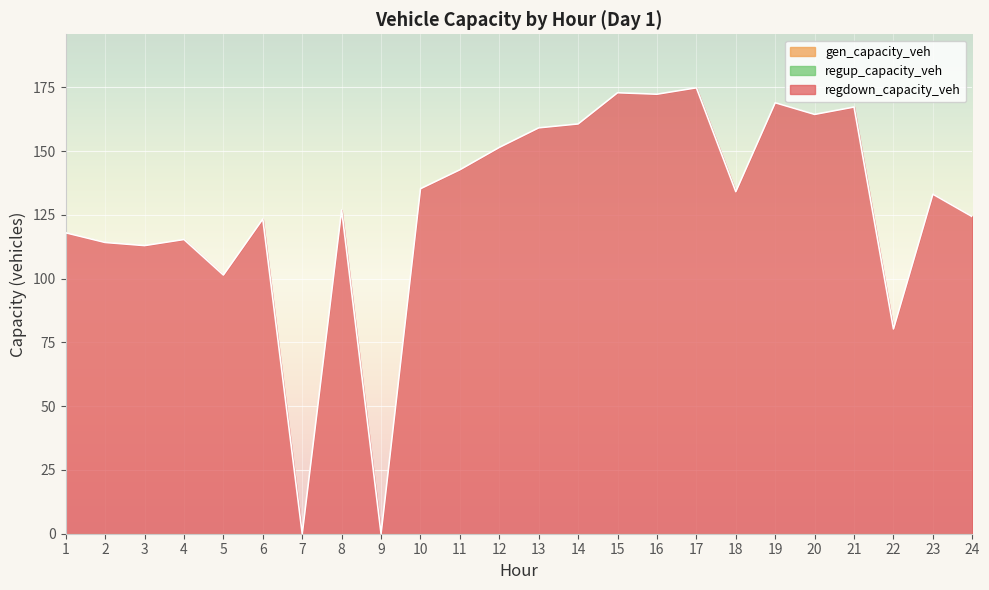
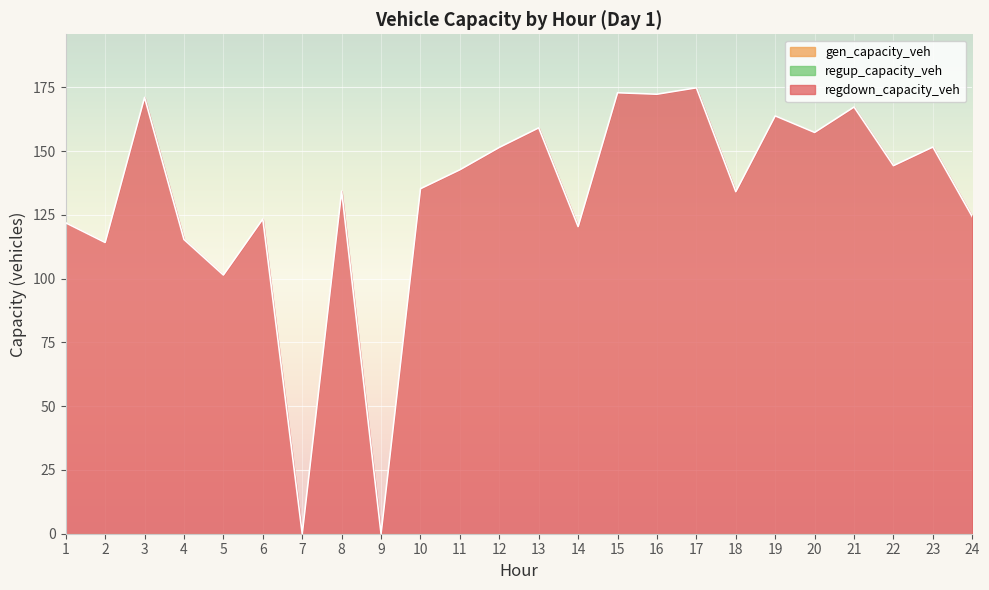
regdown_capacity_veh, 1: 118 -> 122
regdown_capacity_veh, 3: 113 -> 171
regdown_capacity_veh, 8: 127 -> 134
regdown_capacity_veh, 14: 161 -> 120
regdown_capacity_veh, 19: 169 -> 164
regdown_capacity_veh, 20: 164 -> 157
regdown_capacity_veh, 22: 80 -> 144
regdown_capacity_veh, 23: 133 -> 152
